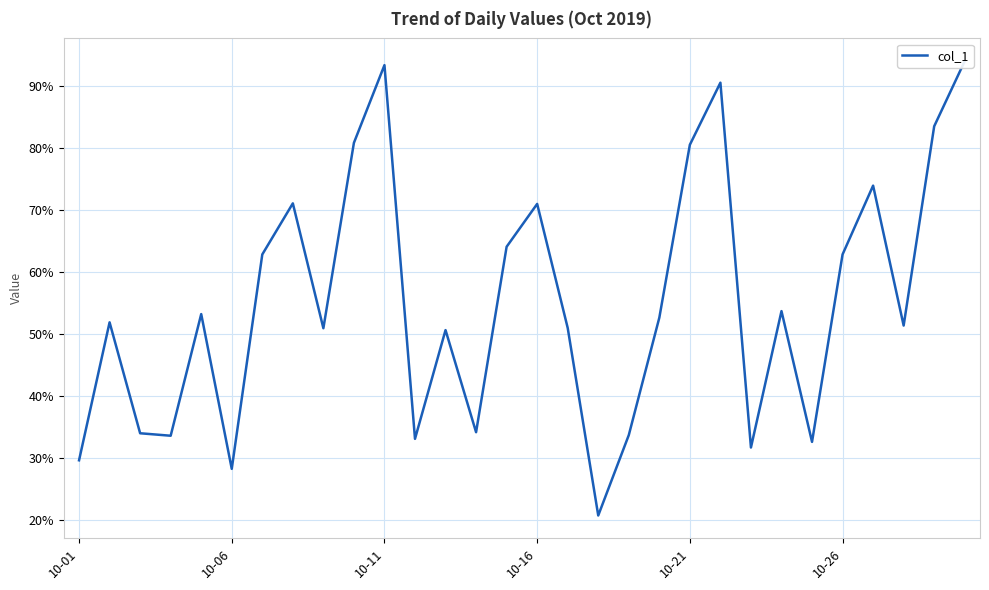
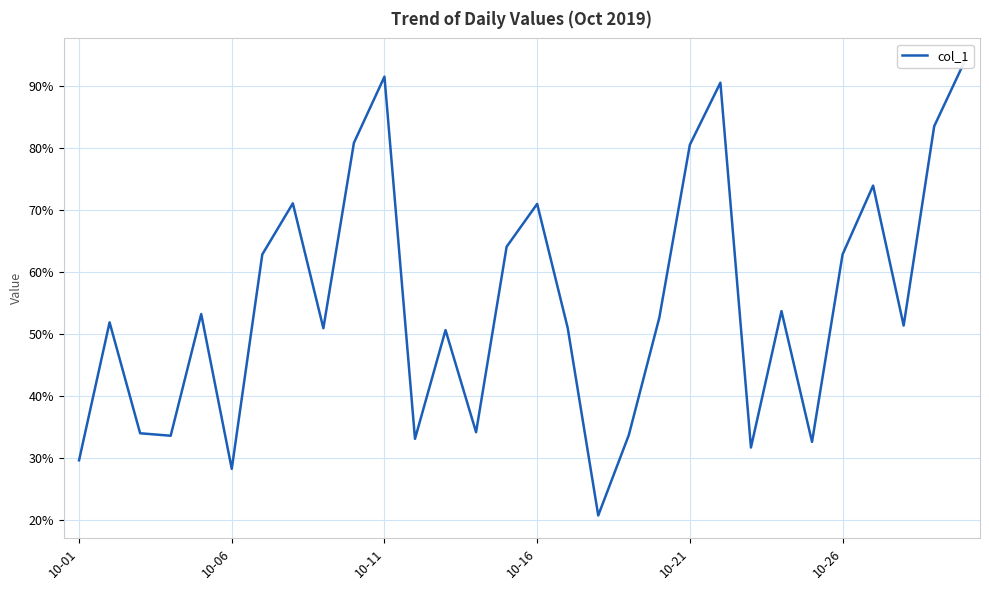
10-11: 93% -> 91%
